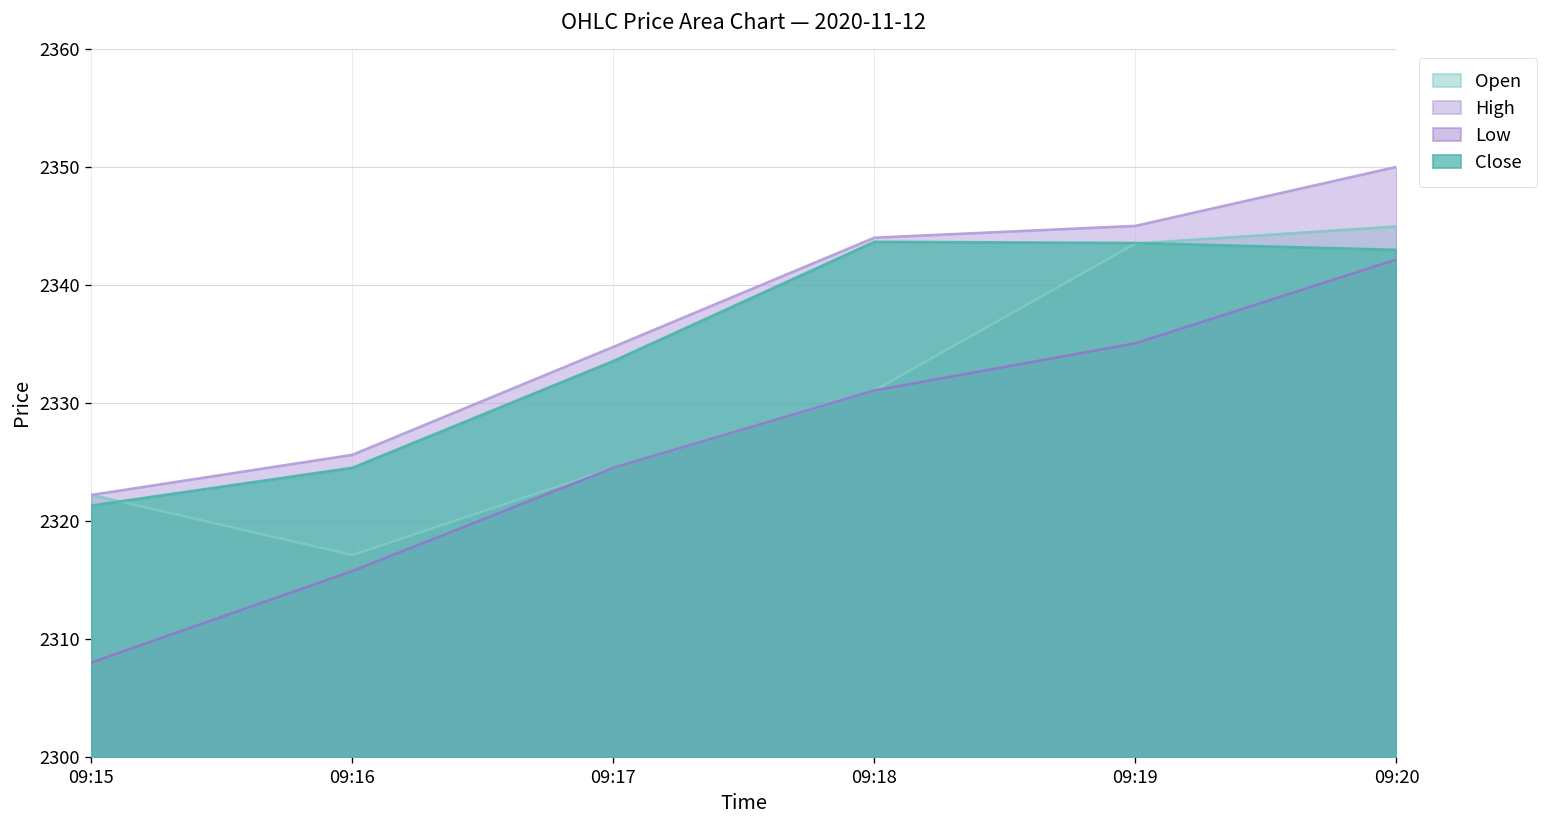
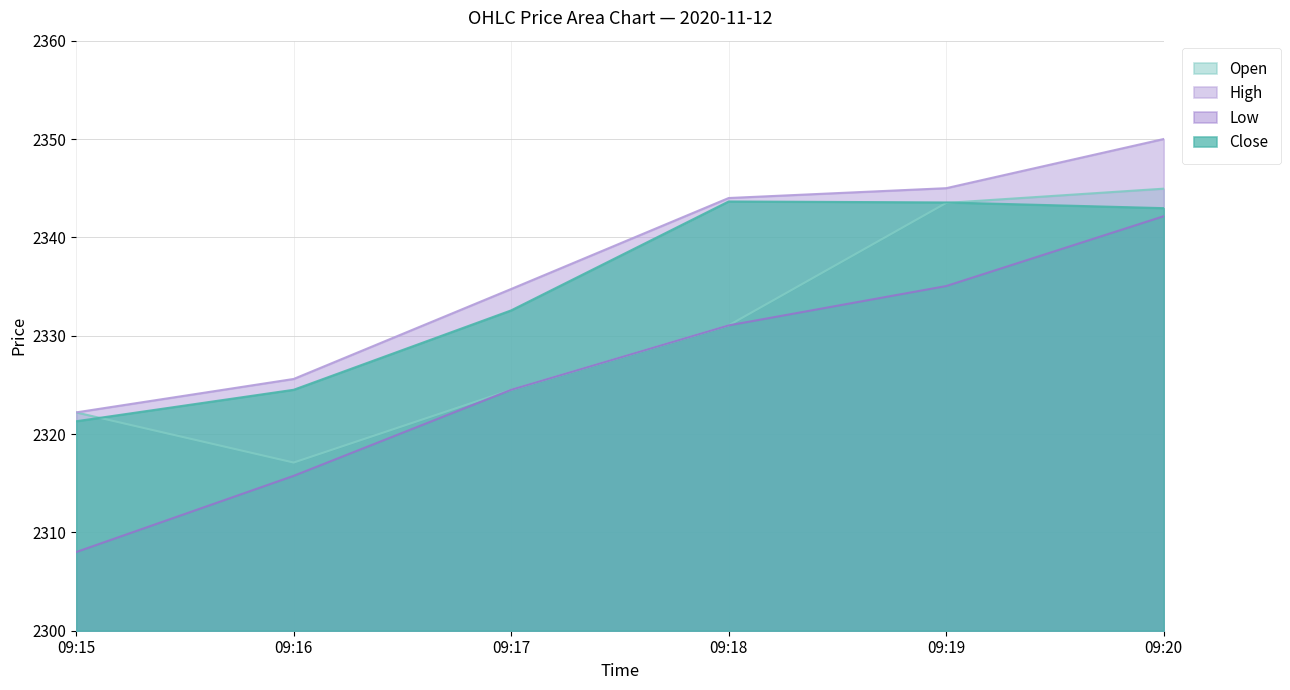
Close, 09:17: 2334 -> 2333
